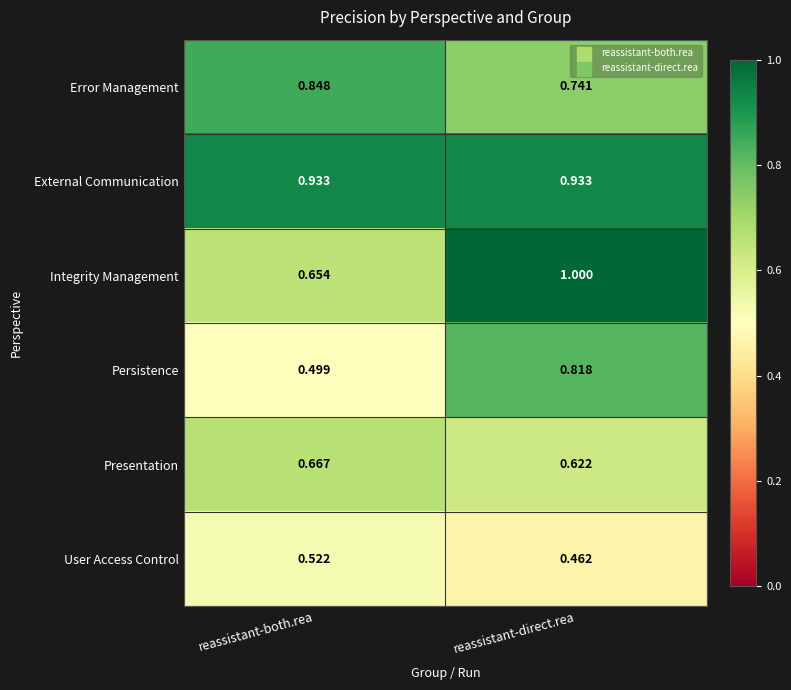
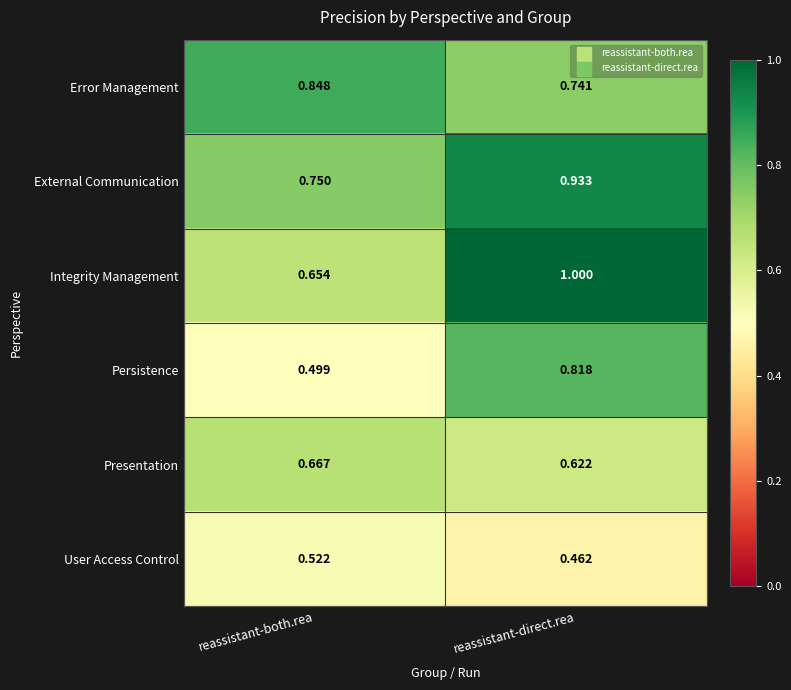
External Communication, reassistant-both.rea: 0.933 -> 0.750
